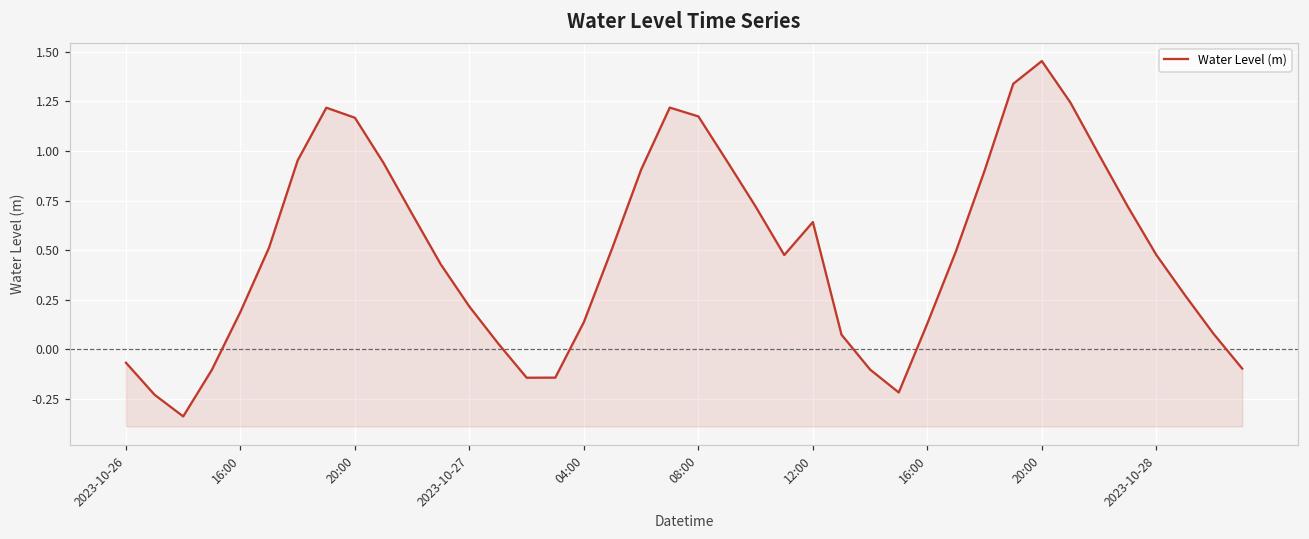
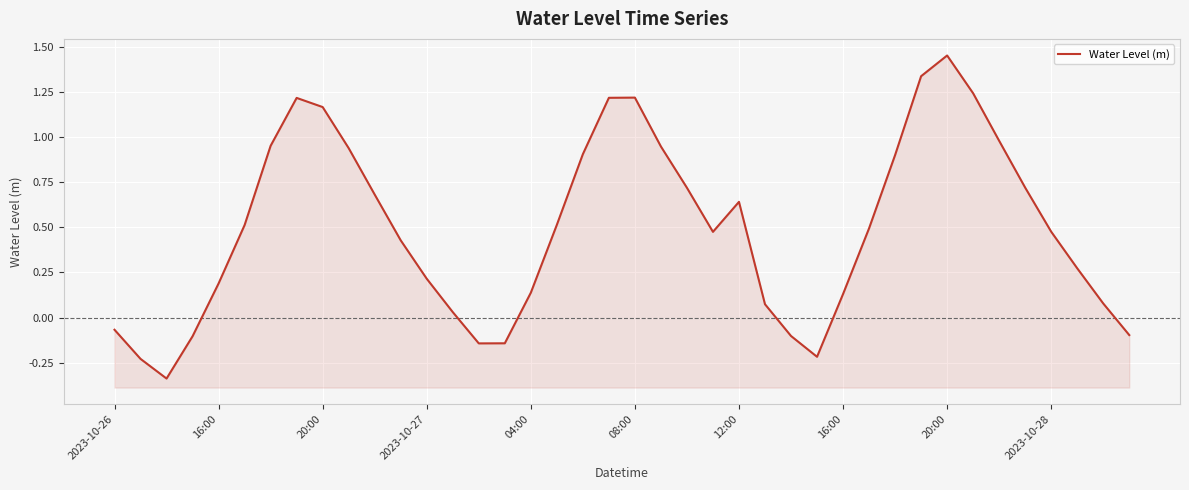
08:00: 1.17 -> 1.22
